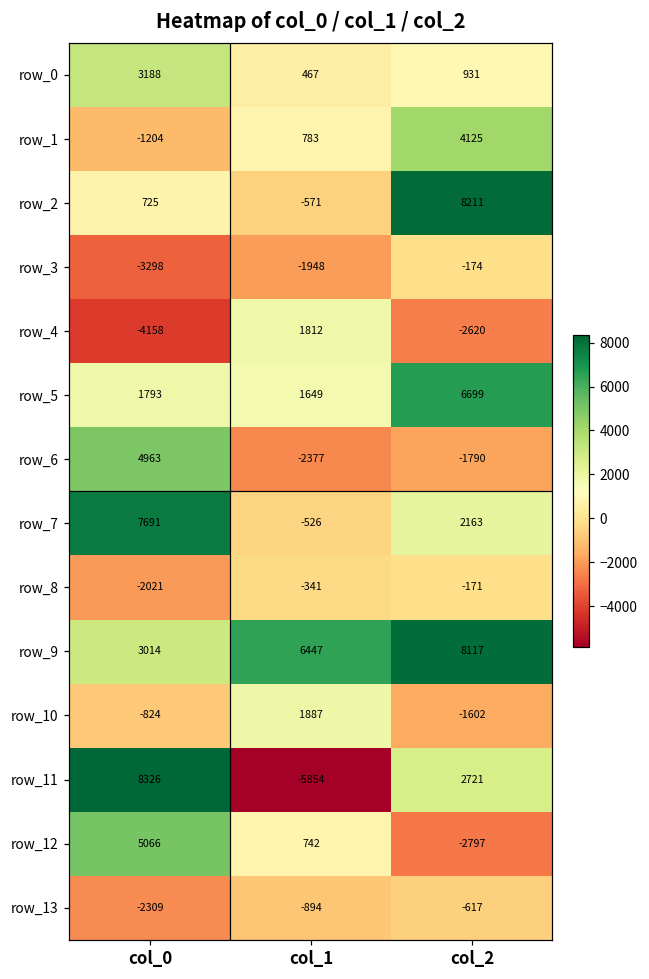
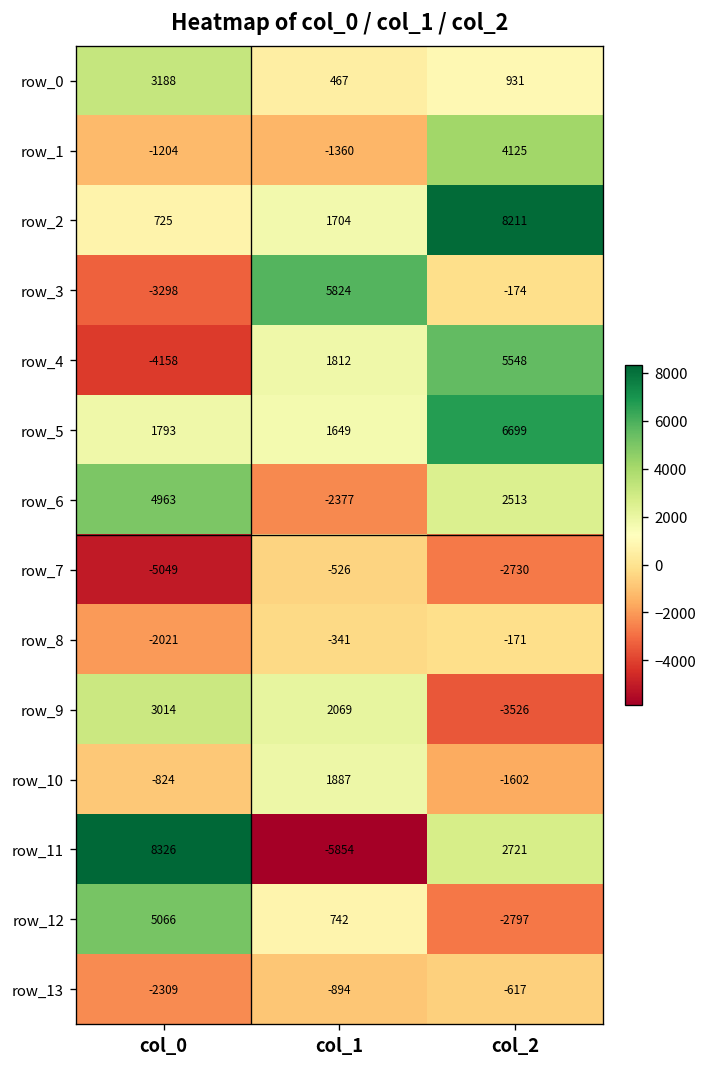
row_1, col_1: 783 -> -1360
row_2, col_1: -571 -> 1704
row_3, col_1: -1948 -> 5824
row_4, col_2: -2620 -> 5548
row_6, col_2: -1790 -> 2513
row_7, col_0: 7691 -> -5049
row_7, col_2: 2163 -> -2730
row_9, col_1: 6447 -> 2069
row_9, col_2: 8117 -> -3526
